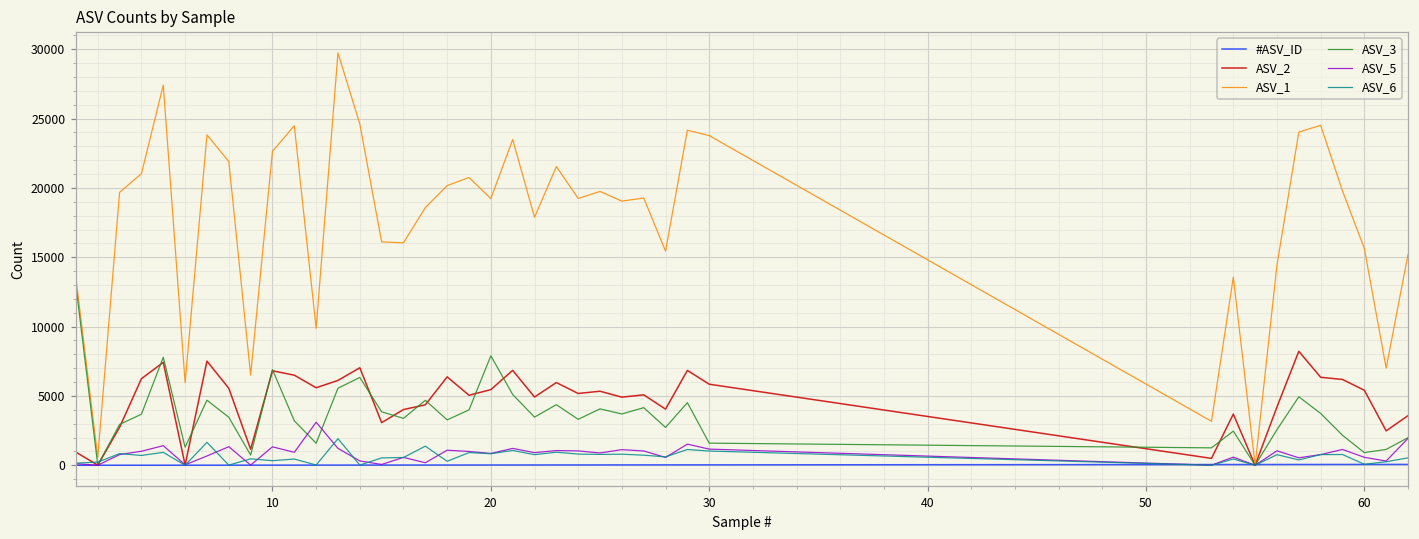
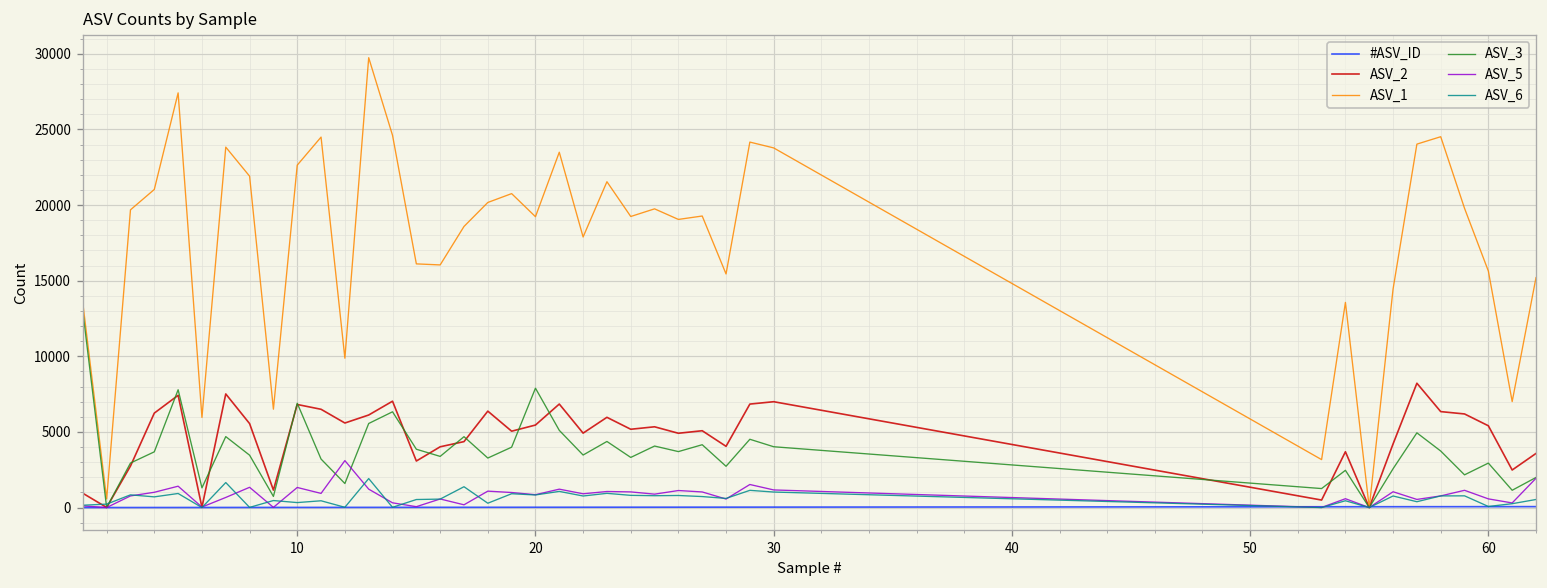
ASV_2, 30: 5800 -> 7000
ASV_3, 30: 1600 -> 4000
ASV_3, 60: 900 -> 2900
